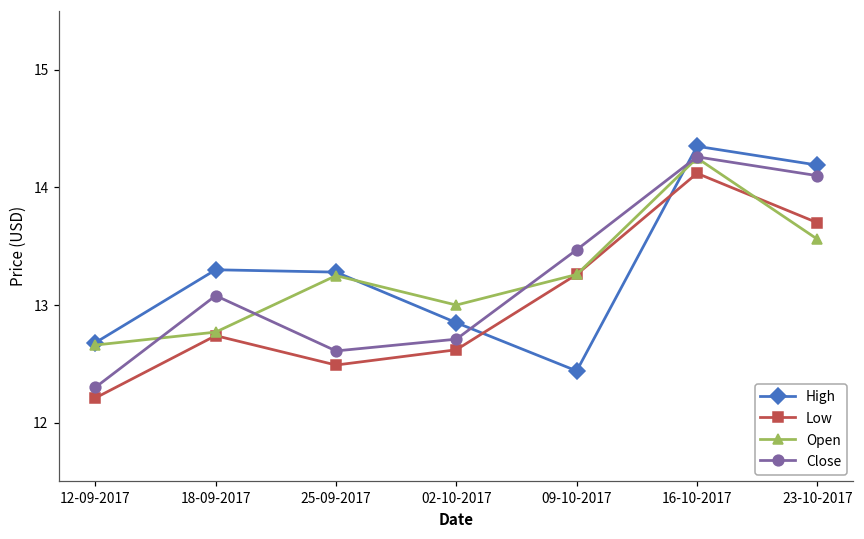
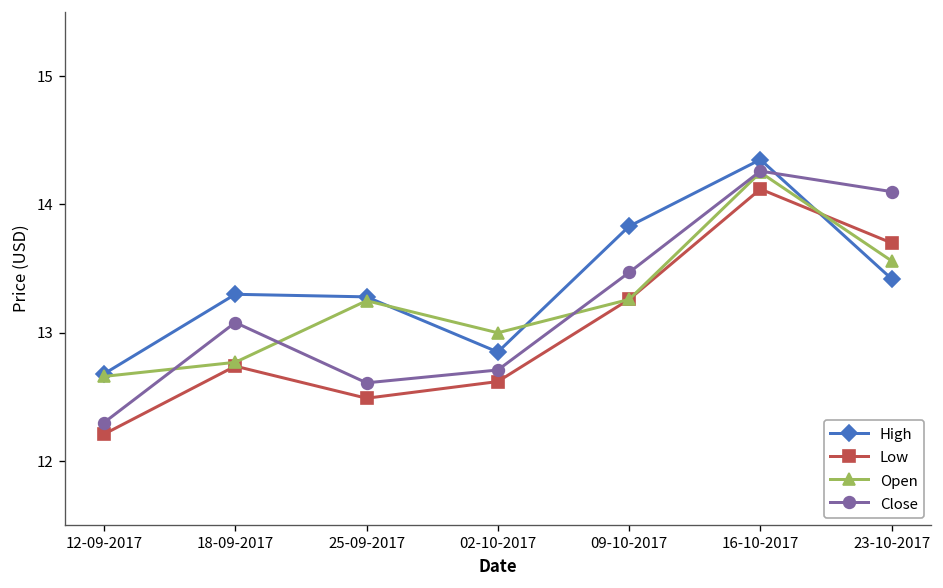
High, 09-10-2017: 12.44 -> 13.83
High, 23-10-2017: 14.19 -> 13.42
